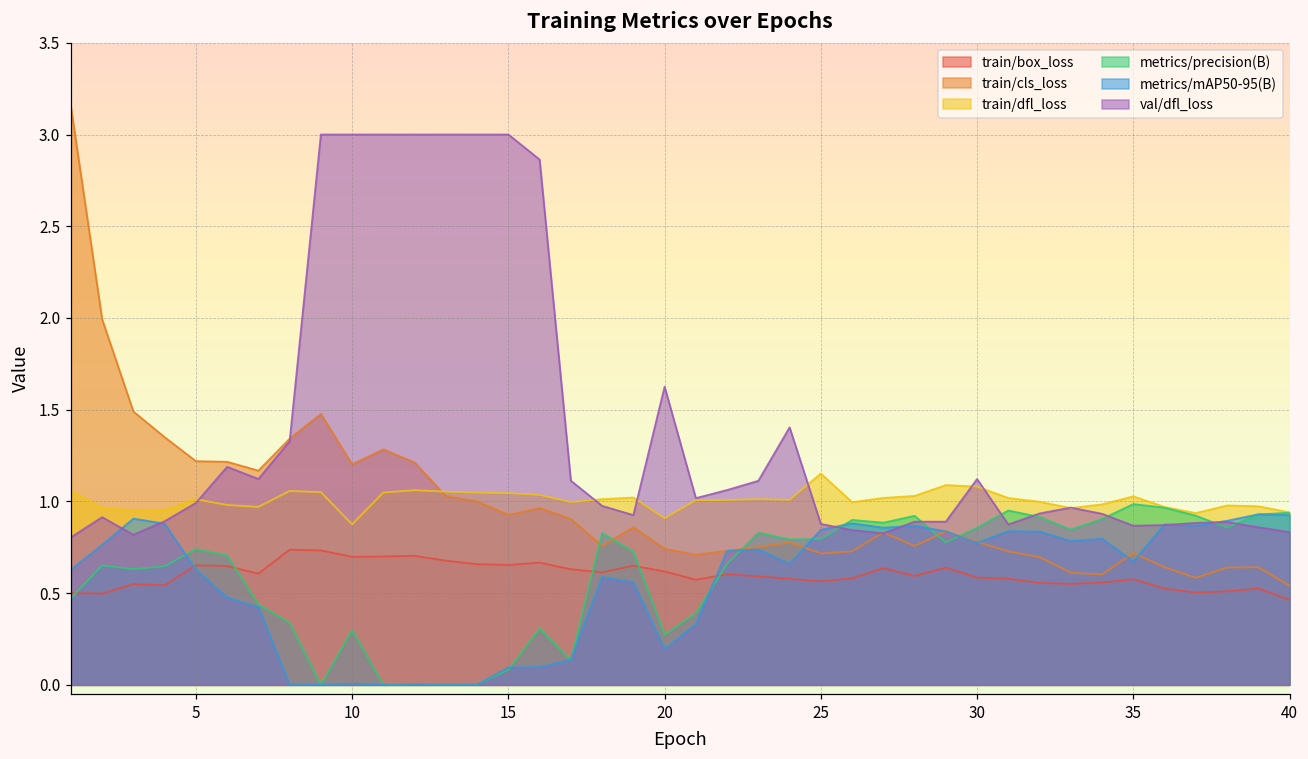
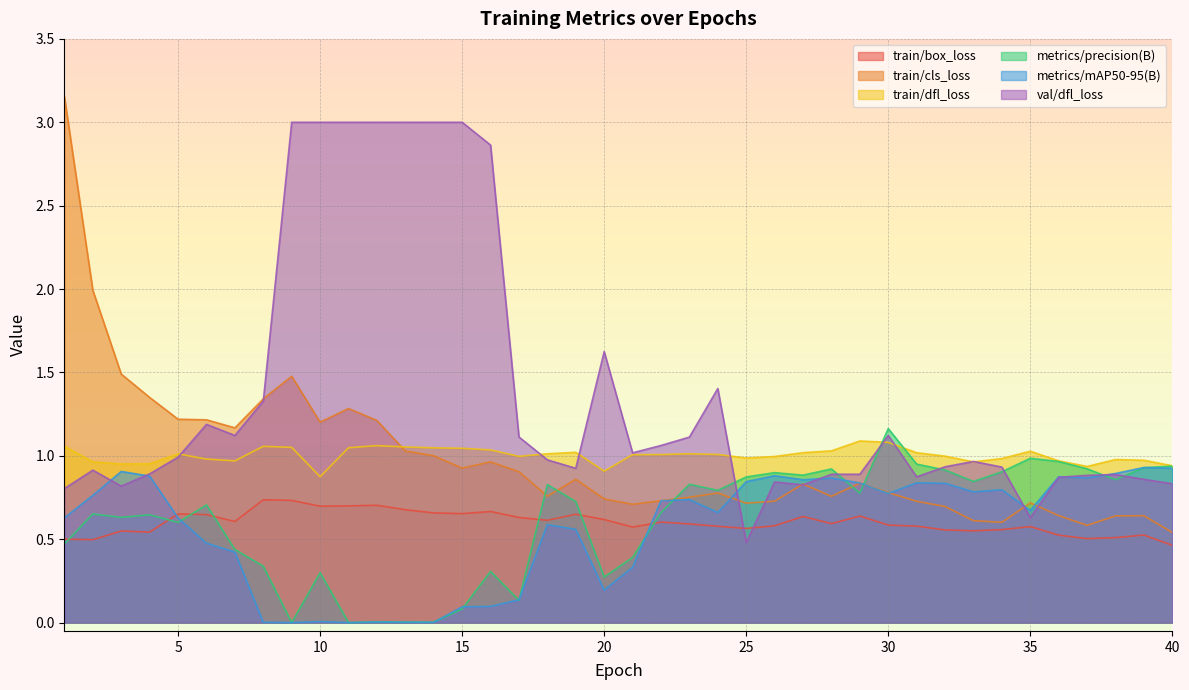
metrics/precision(B), 5: 0.74 -> 0.60
train/dfl_loss, 25: 1.15 -> 0.99
metrics/precision(B), 25: 0.79 -> 0.87
val/dfl_loss, 25: 0.88 -> 0.48
metrics/precision(B), 30: 0.86 -> 1.16
val/dfl_loss, 35: 0.87 -> 0.63
